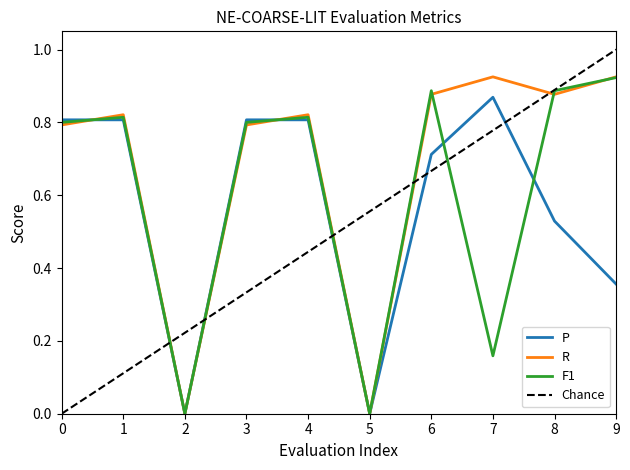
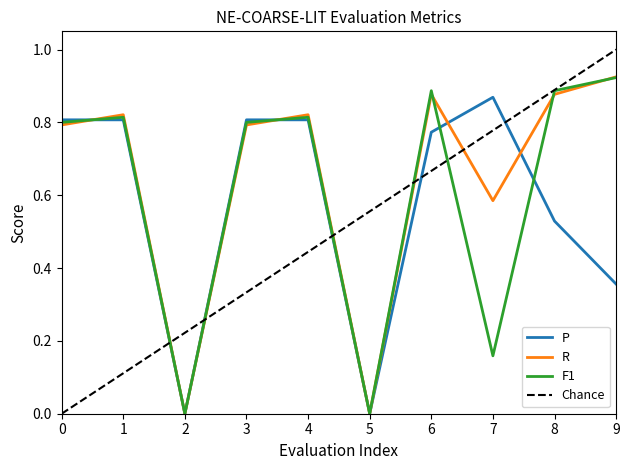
P, 6: 0.71 -> 0.77
R, 7: 0.93 -> 0.59
